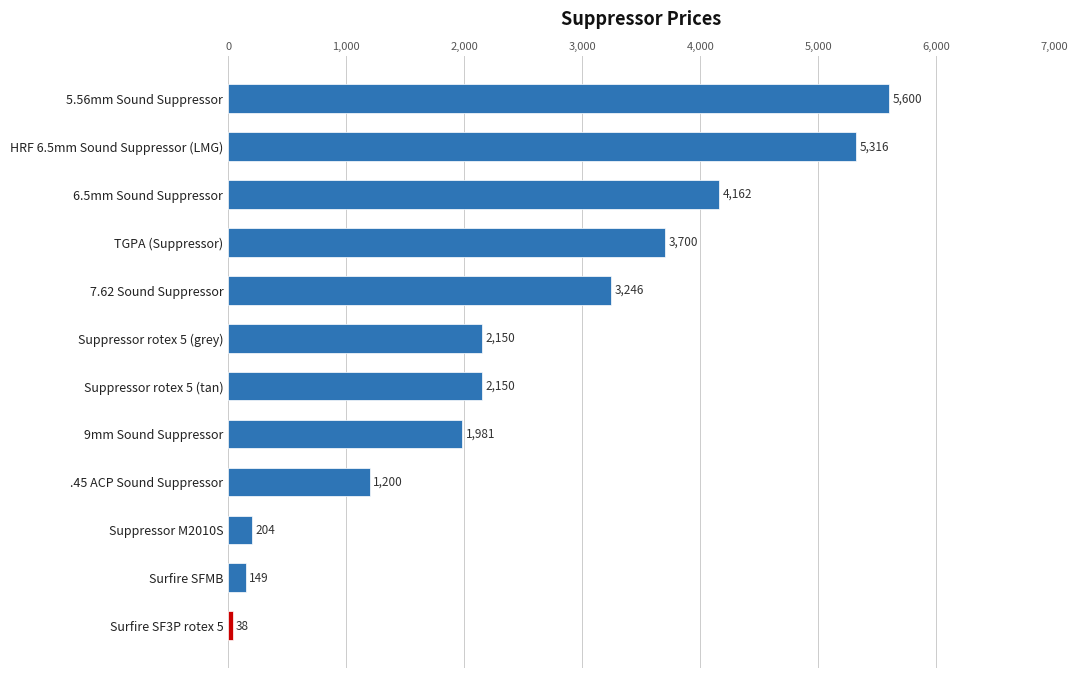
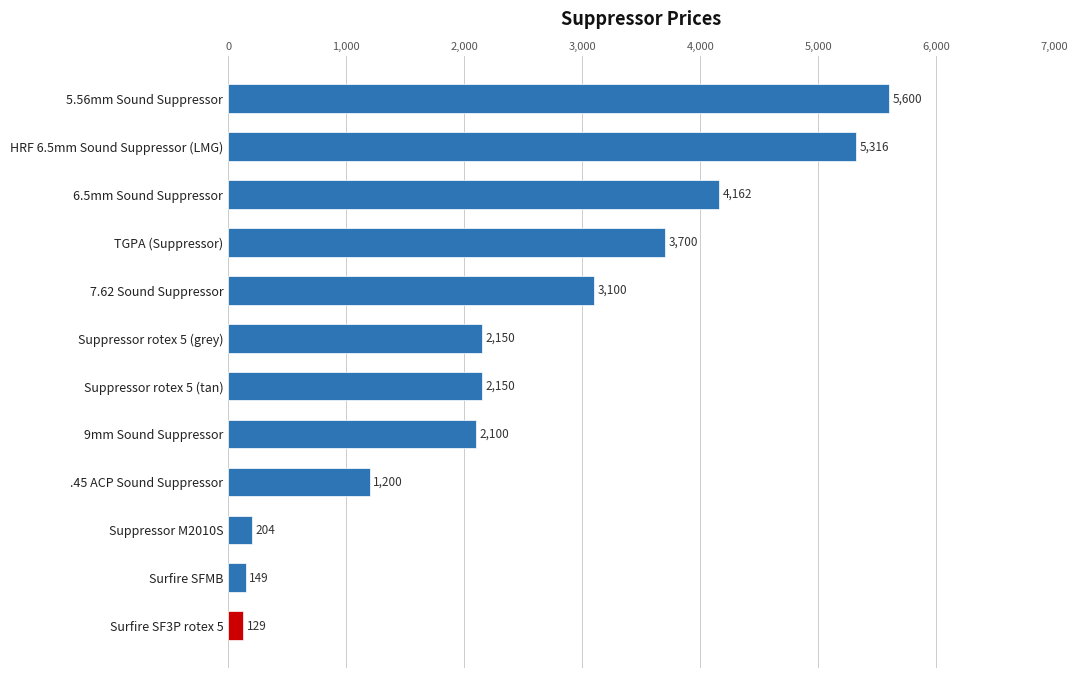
7.62 Sound Suppressor: 3,246 -> 3,100
9mm Sound Suppressor: 1,981 -> 2,100
Surfire SF3P rotex 5: 38 -> 129
